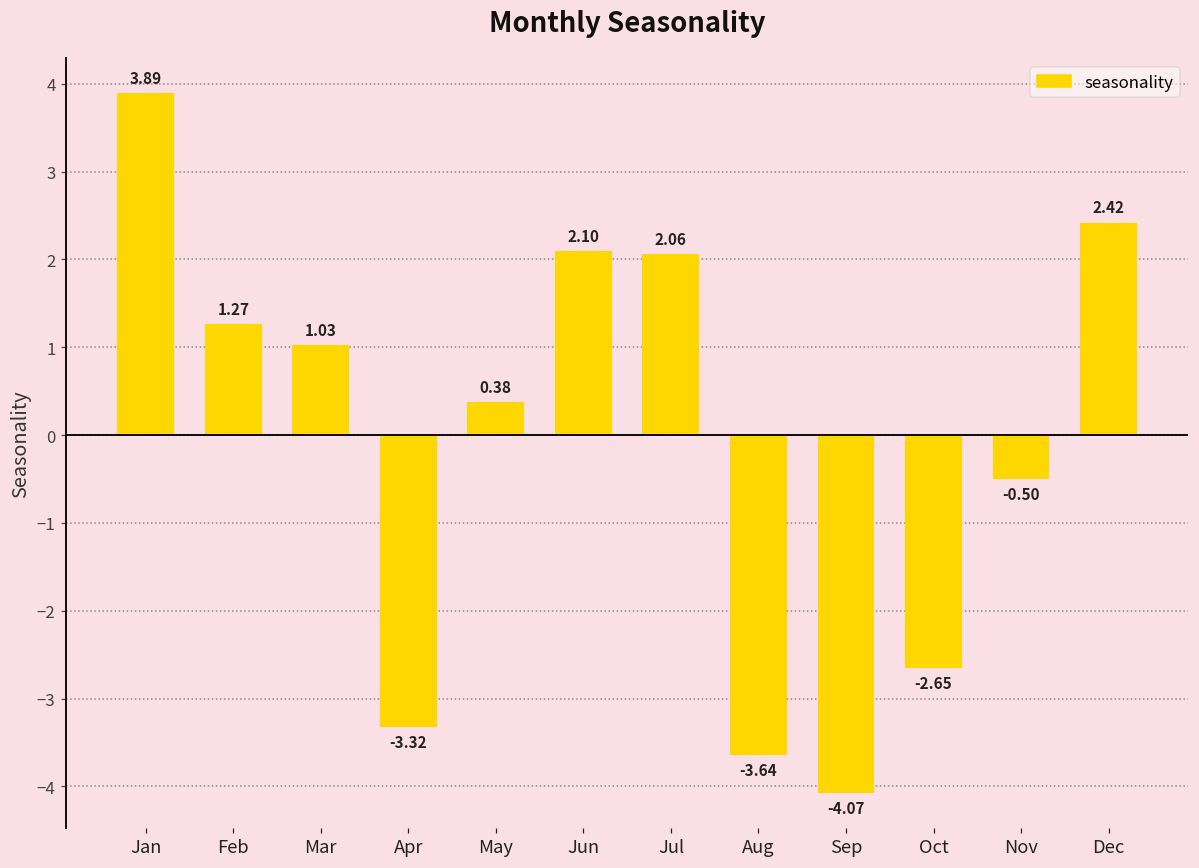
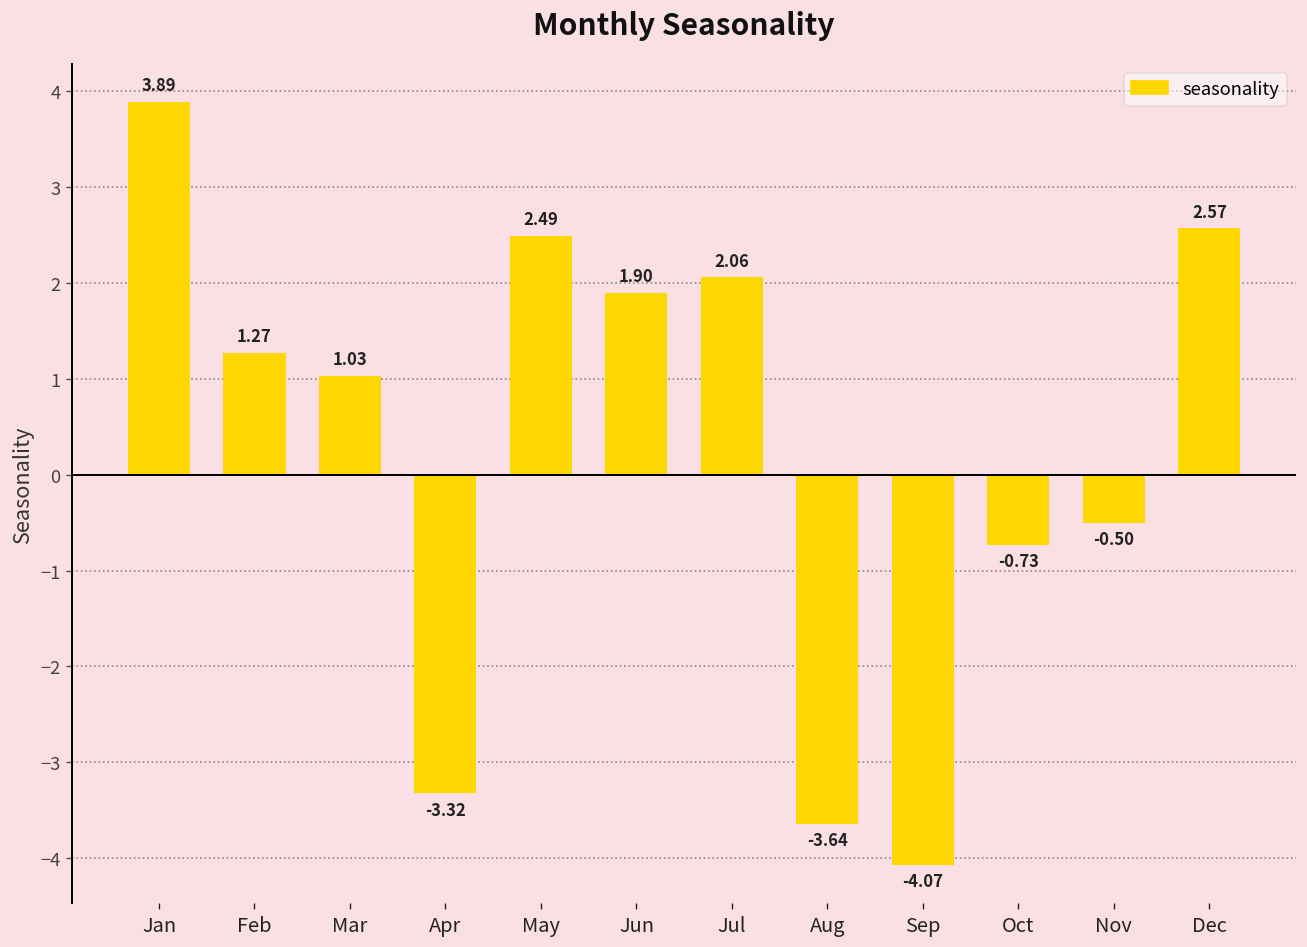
May: 0.38 -> 2.49
Jun: 2.10 -> 1.90
Oct: -2.65 -> -0.73
Dec: 2.42 -> 2.57
